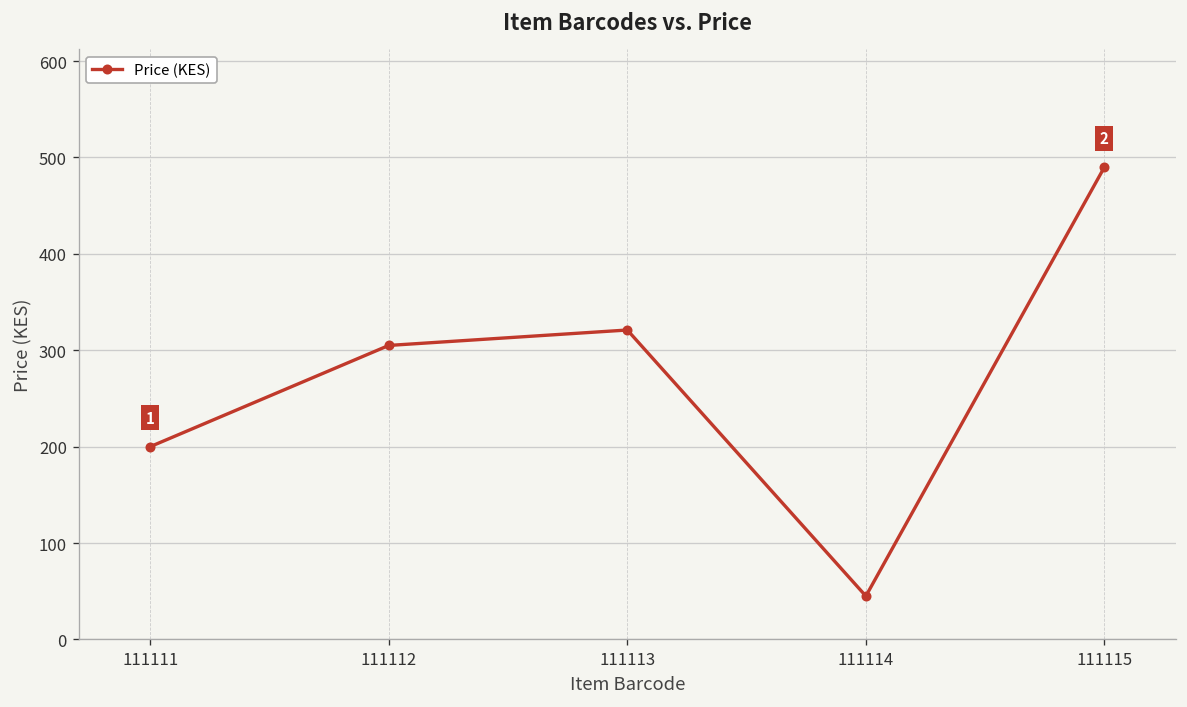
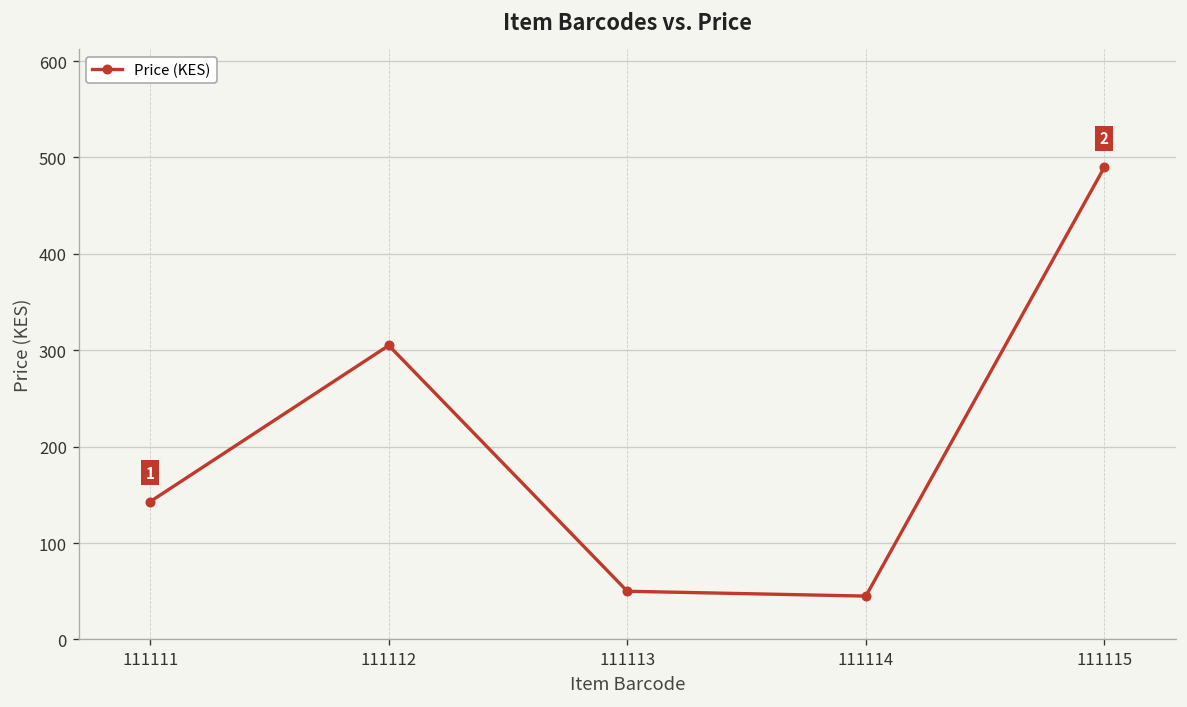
111111: 200 -> 140
111113: 320 -> 50
